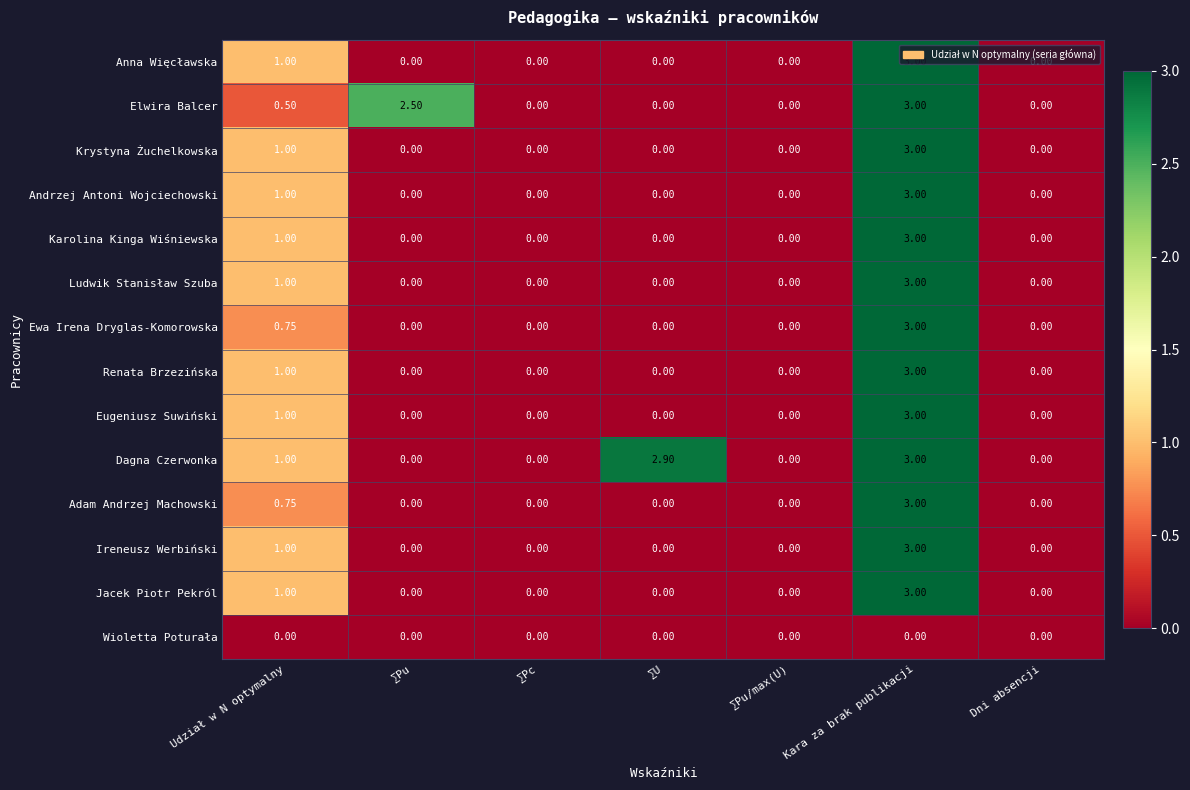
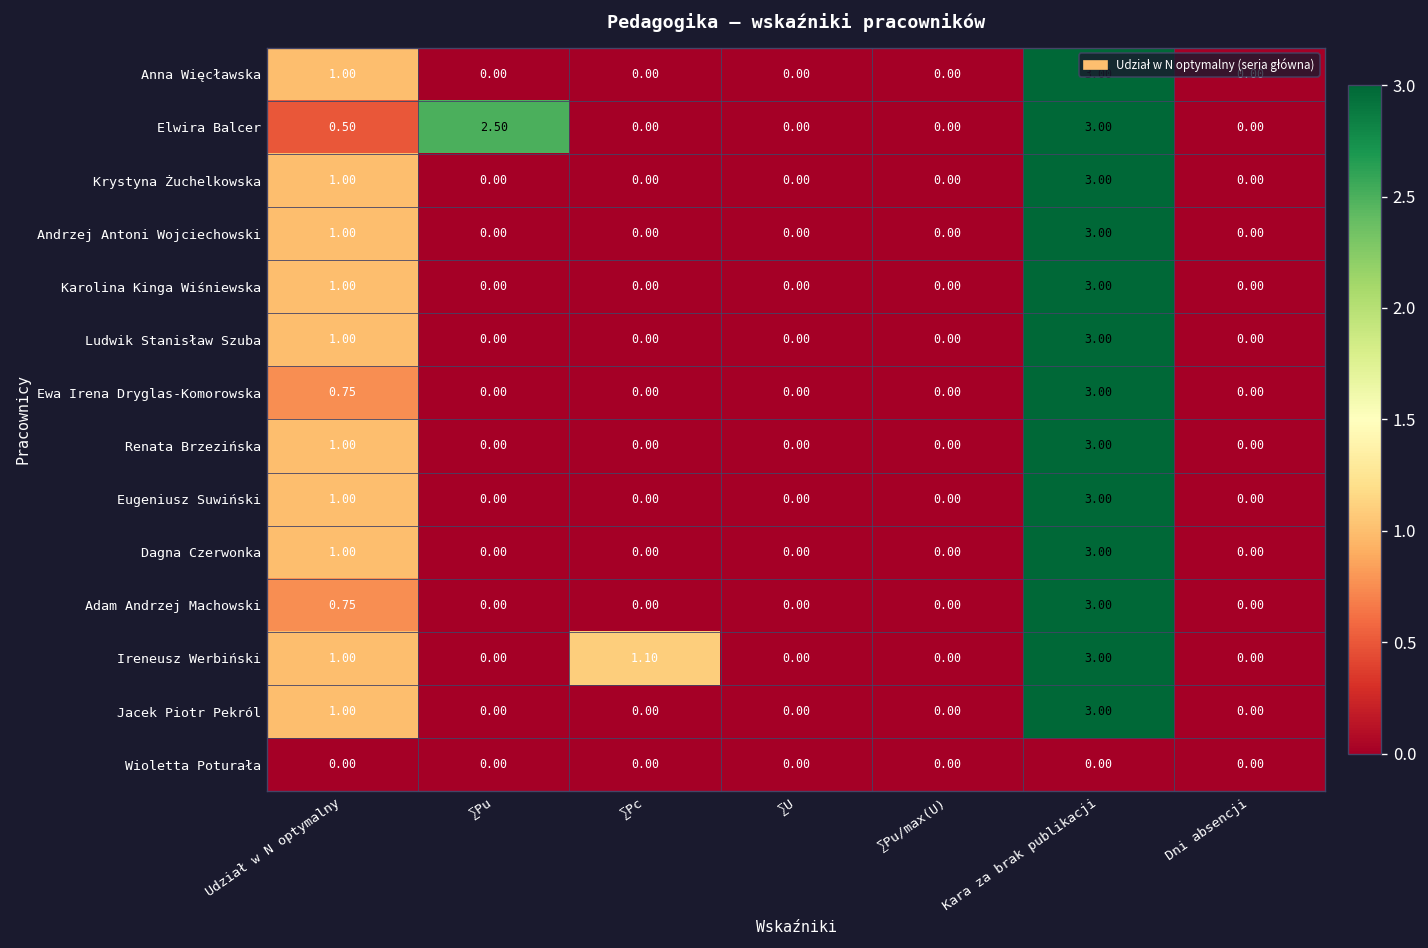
Dagna Czerwonka, ∑U: 2.90 -> 0.00
Ireneusz Werbiński, ∑Pc: 0.00 -> 1.10
